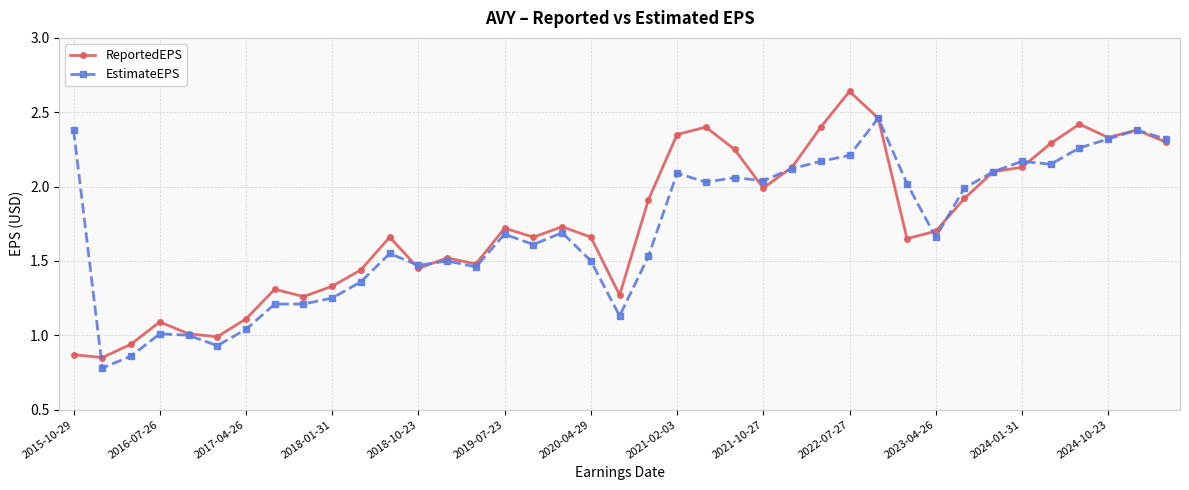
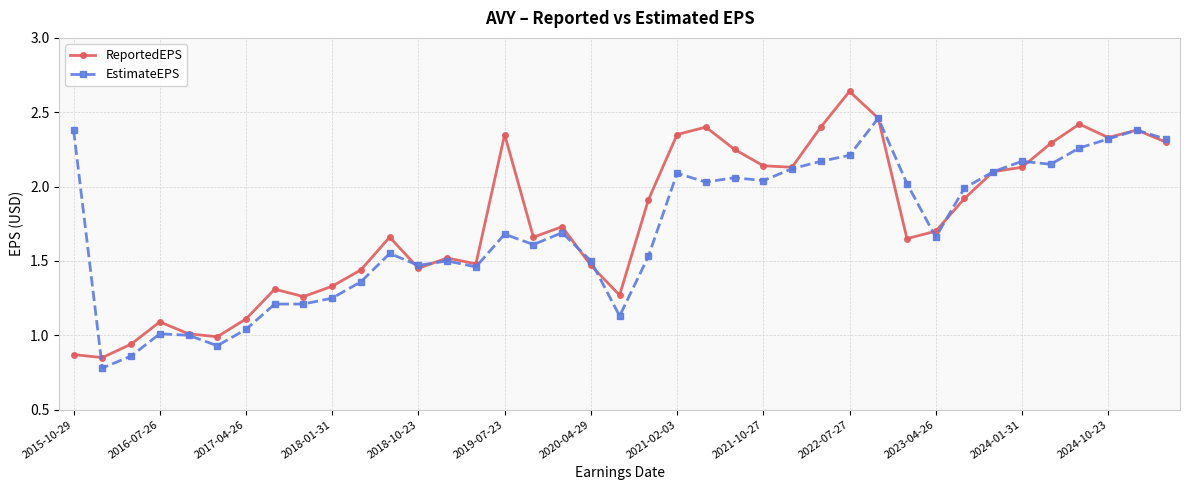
ReportedEPS, 2019-07-23: 1.72 -> 2.35
ReportedEPS, 2020-04-29: 1.66 -> 1.47
ReportedEPS, 2021-10-27: 1.99 -> 2.14
